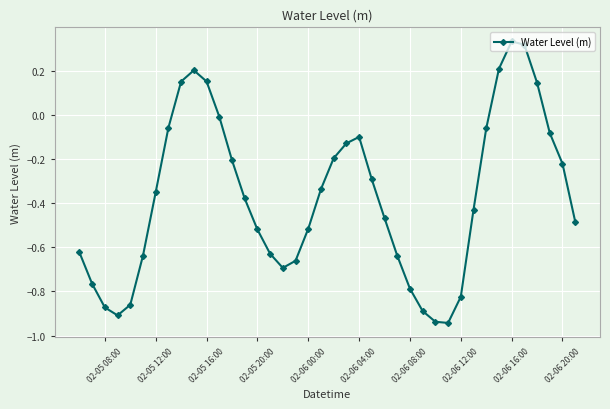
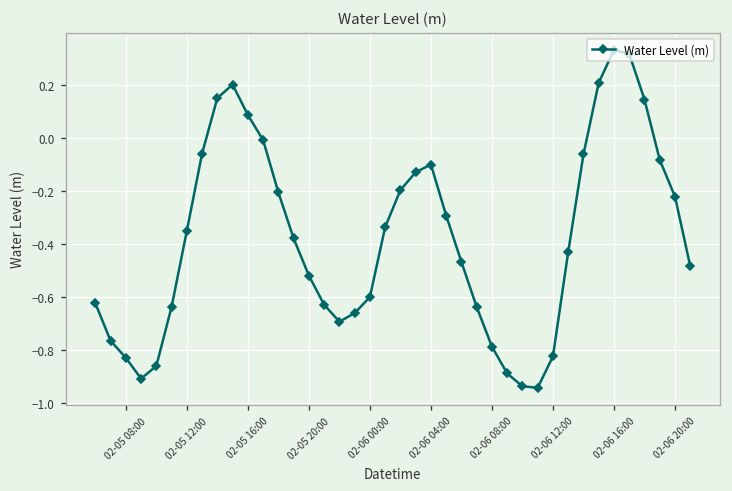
02-05 08:00: -0.87 -> -0.83
02-05 16:00: 0.15 -> 0.09
02-06 00:00: -0.52 -> -0.60
